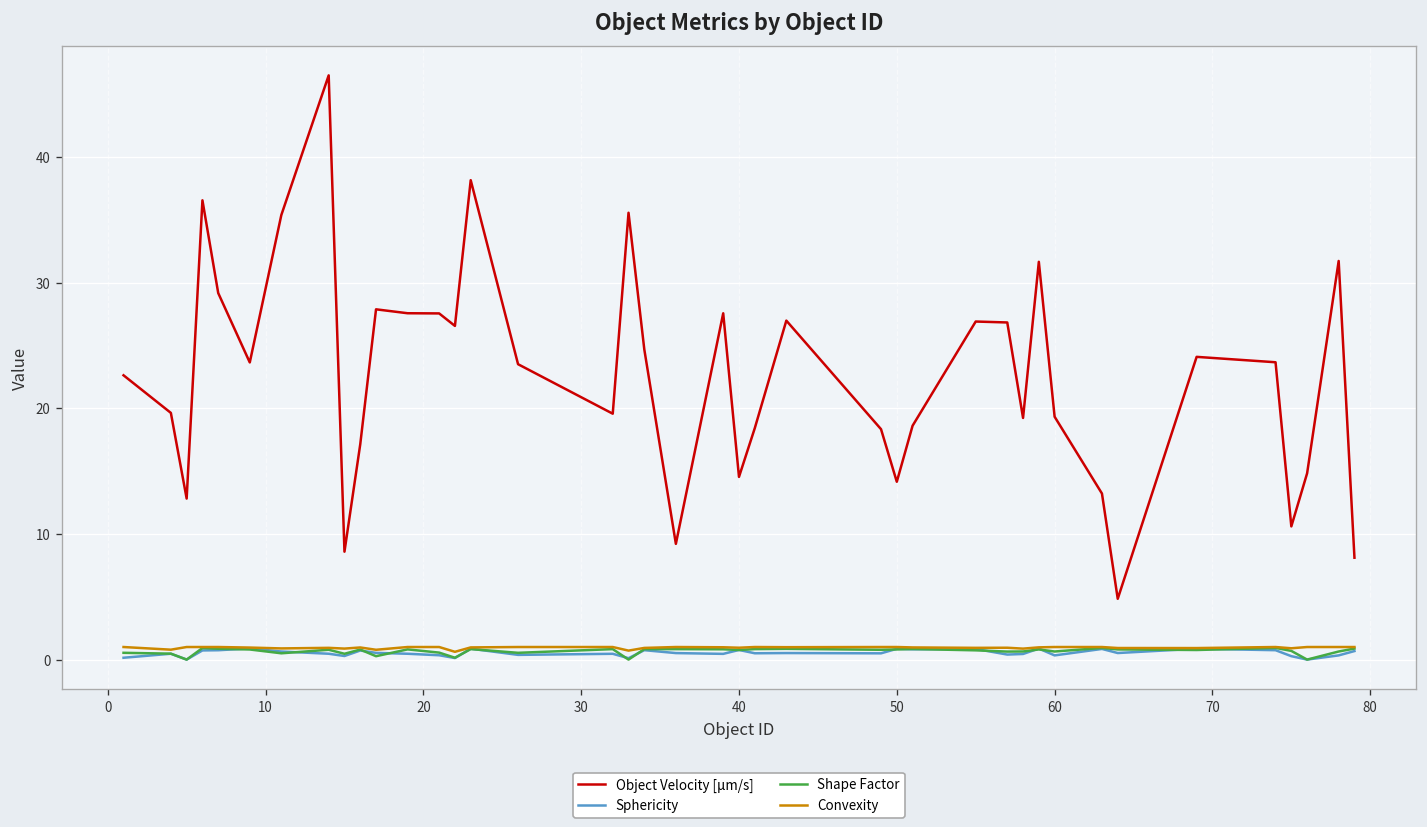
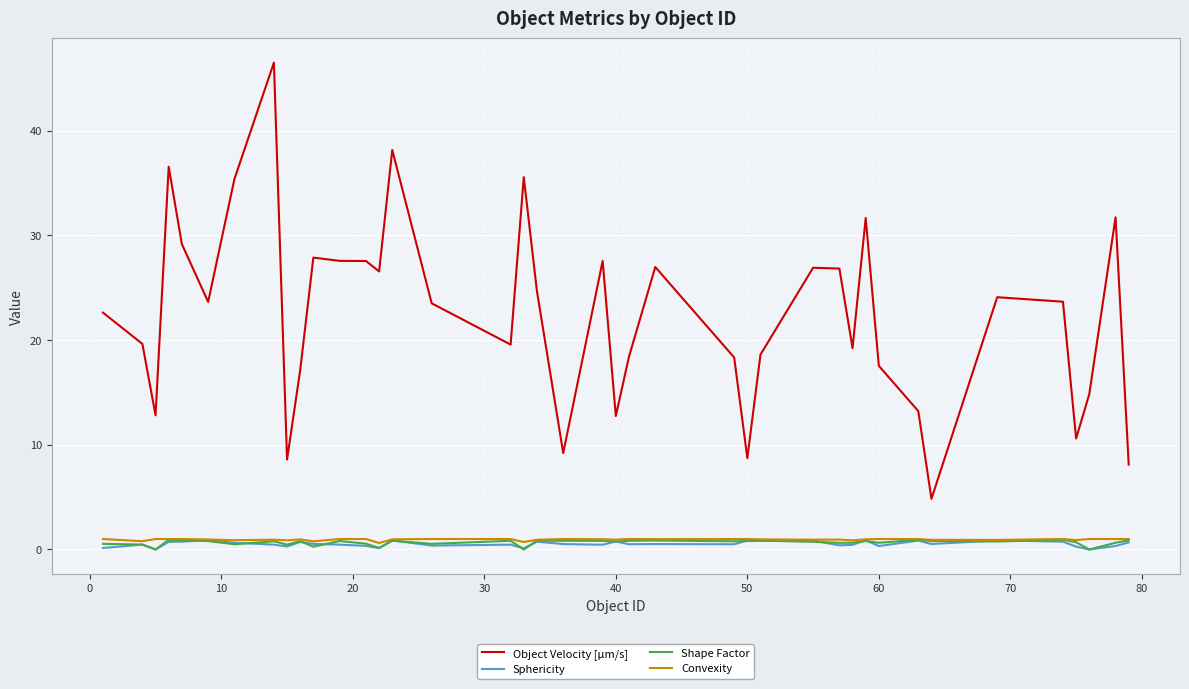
Object Velocity [µm/s], 40: 14.5 -> 12.7
Object Velocity [µm/s], 50: 14.1 -> 8.7
Object Velocity [µm/s], 60: 19.3 -> 17.5
